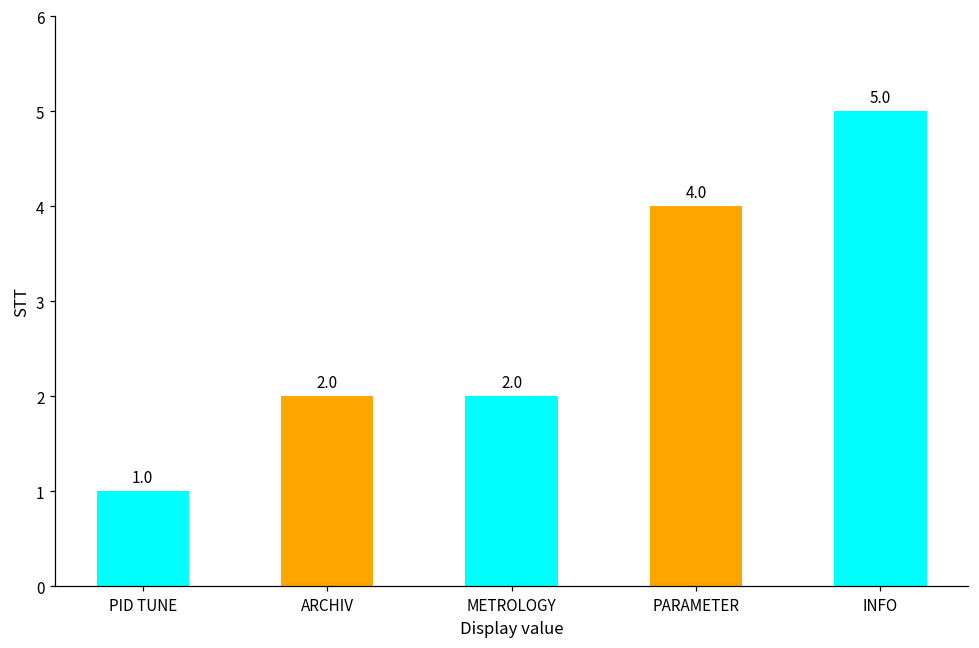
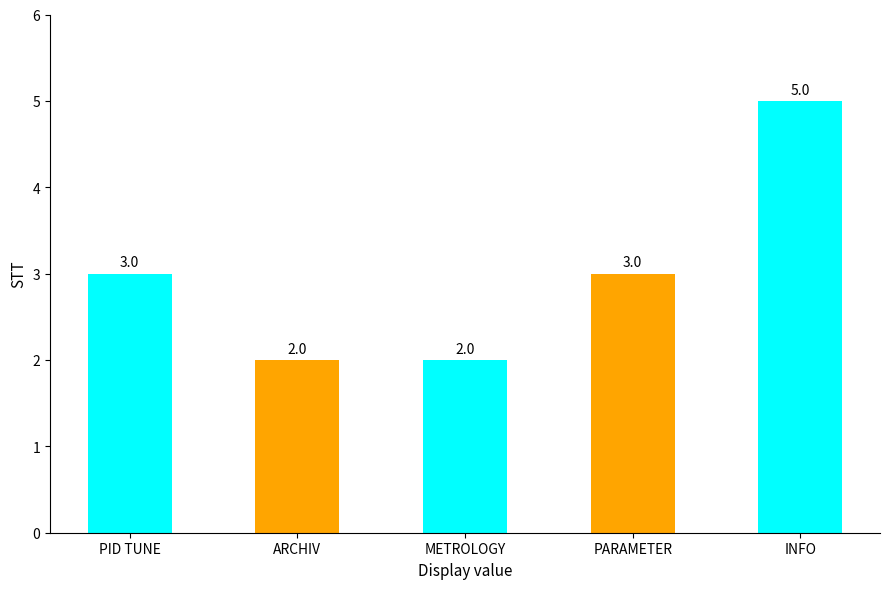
PID TUNE: 1.0 -> 3.0
PARAMETER: 4.0 -> 3.0
